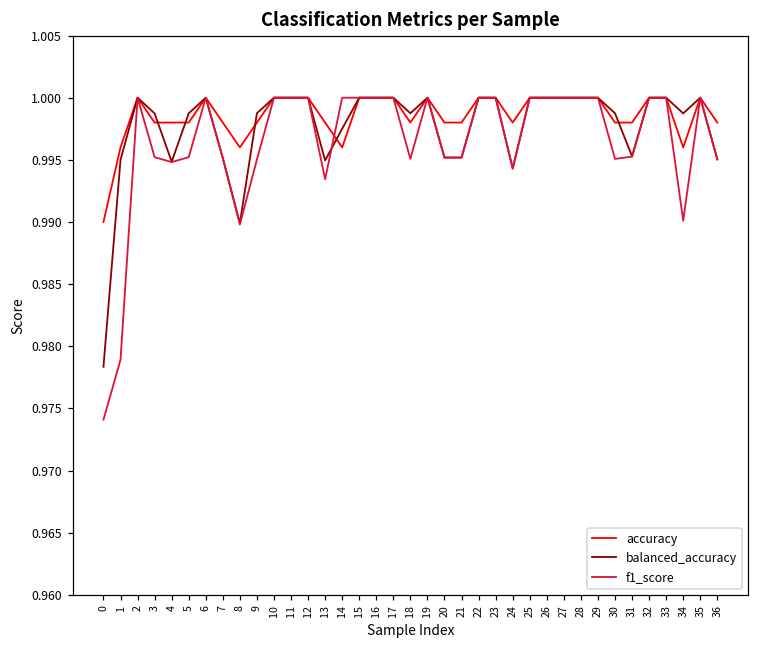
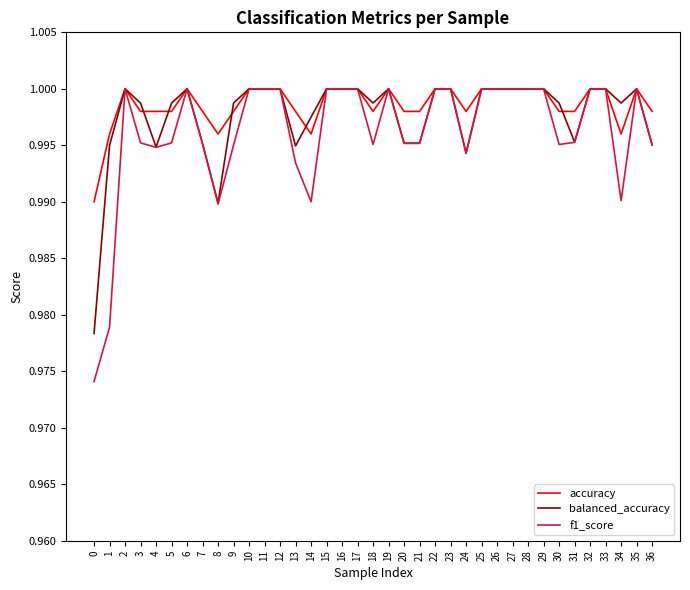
f1_score, 14: 1.00 -> 0.99
